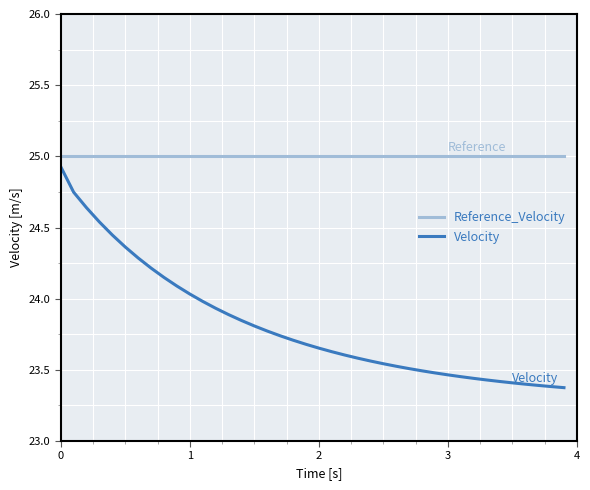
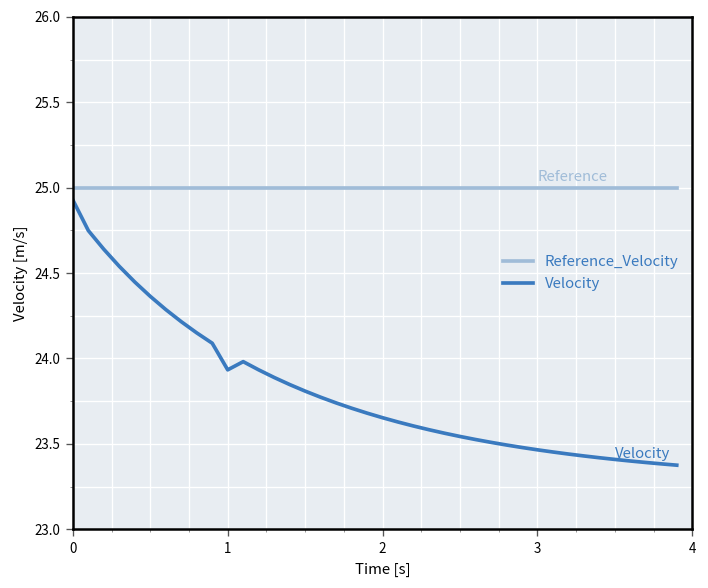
Velocity, 1: 24.03 -> 23.93
